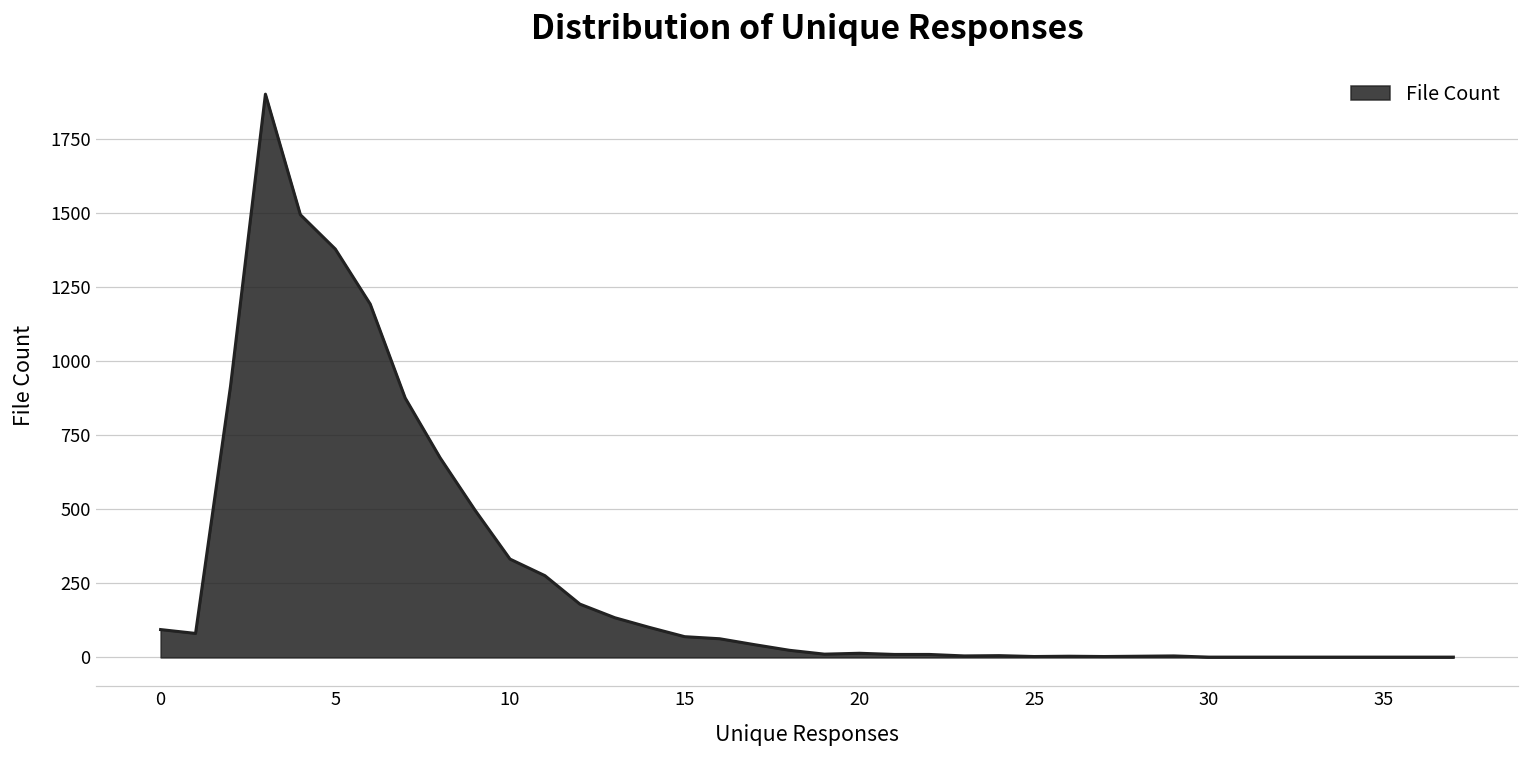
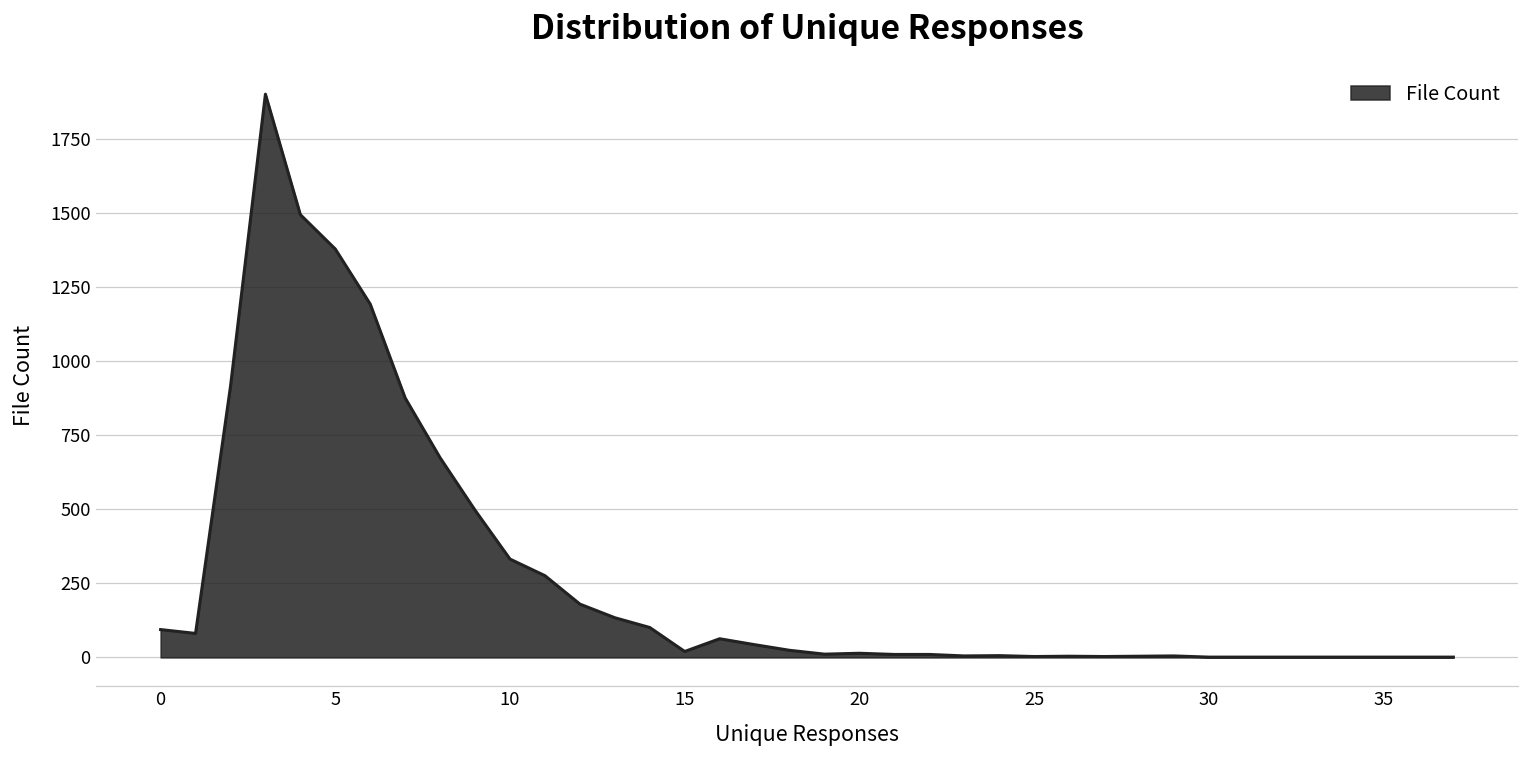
15: 70 -> 20
